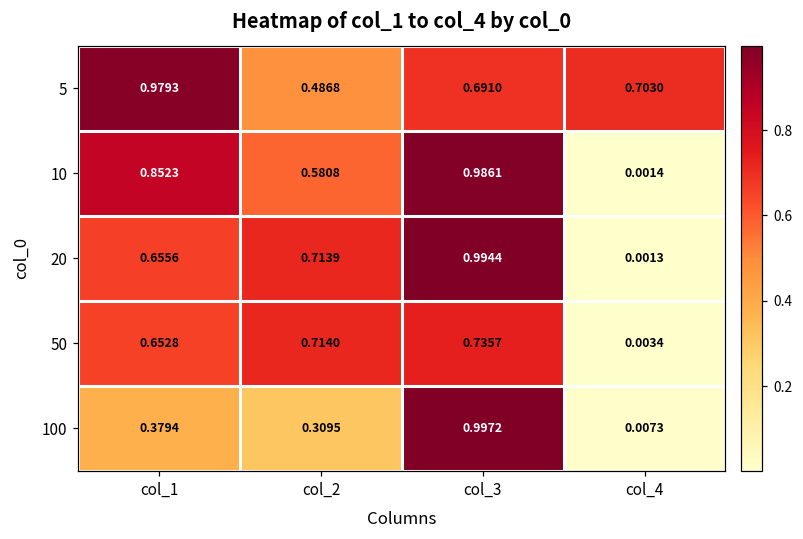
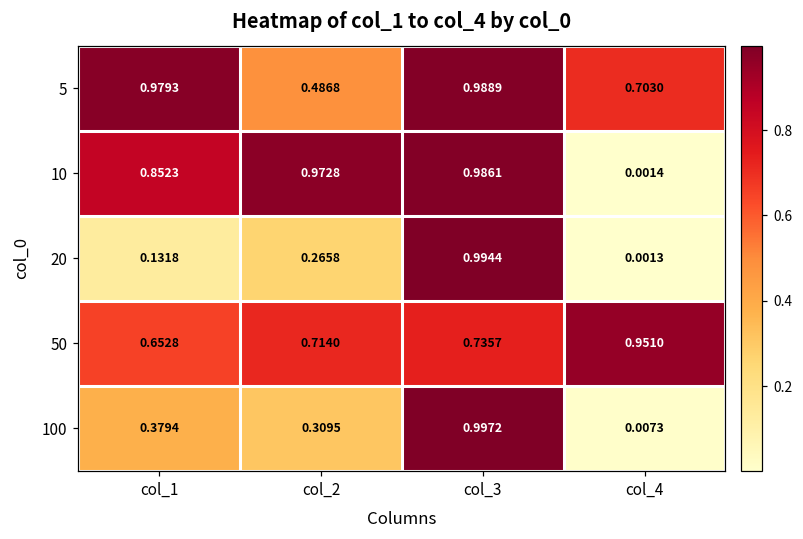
5, col_3: 0.6910 -> 0.9889
10, col_2: 0.5808 -> 0.9728
20, col_1: 0.6556 -> 0.1318
20, col_2: 0.7139 -> 0.2658
50, col_4: 0.0034 -> 0.9510
